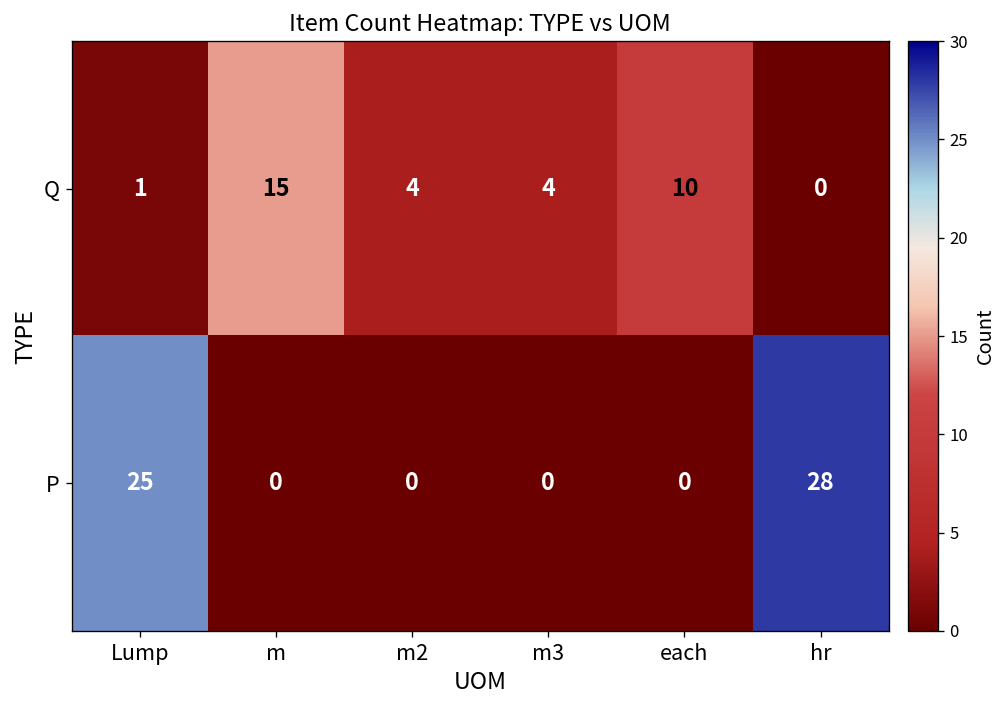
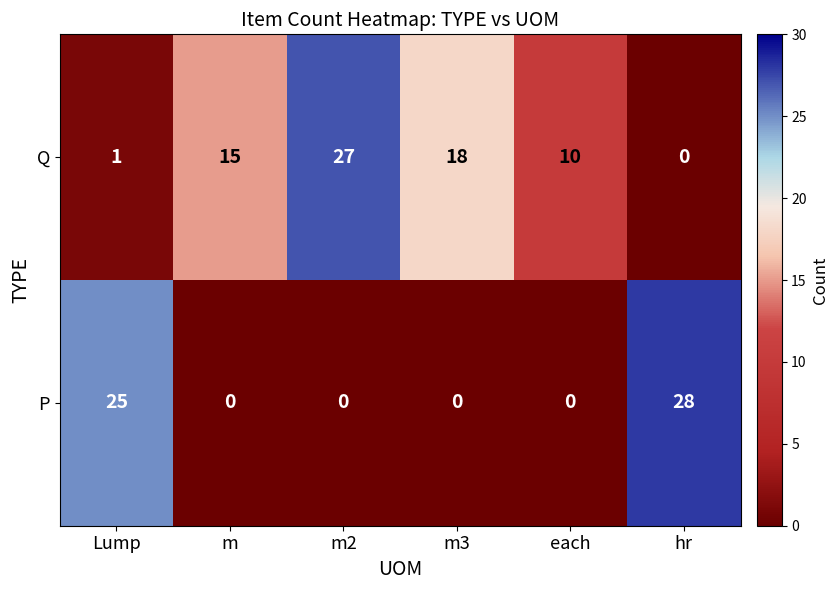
Q, m2: 4 -> 27
Q, m3: 4 -> 18
